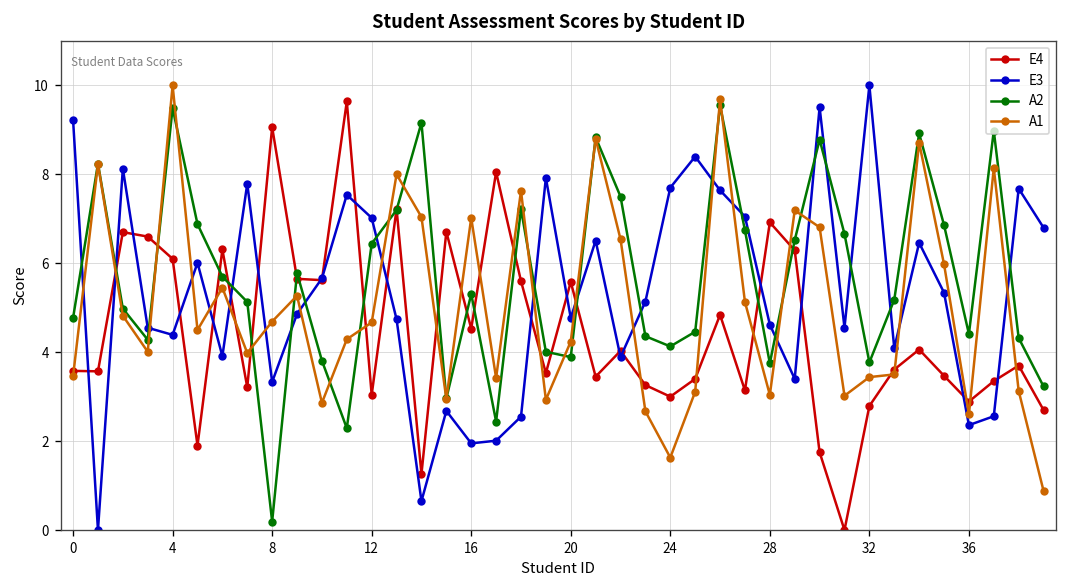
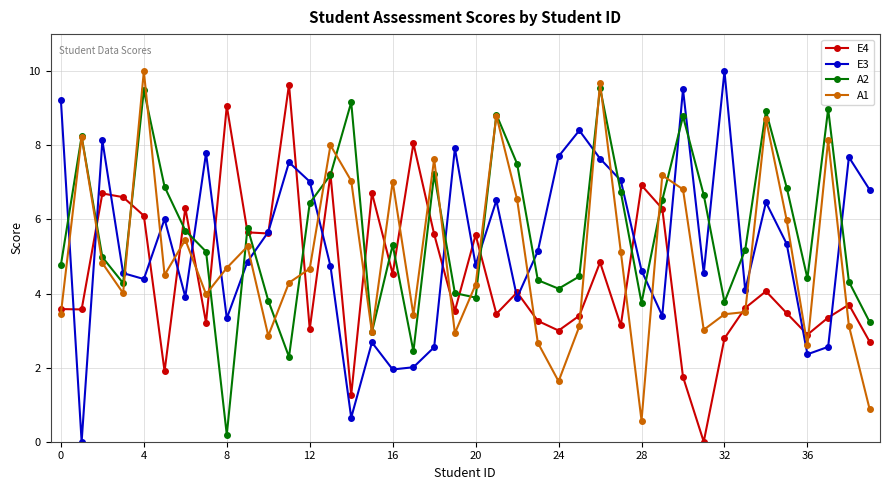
A1, 28: 3.0 -> 0.6
